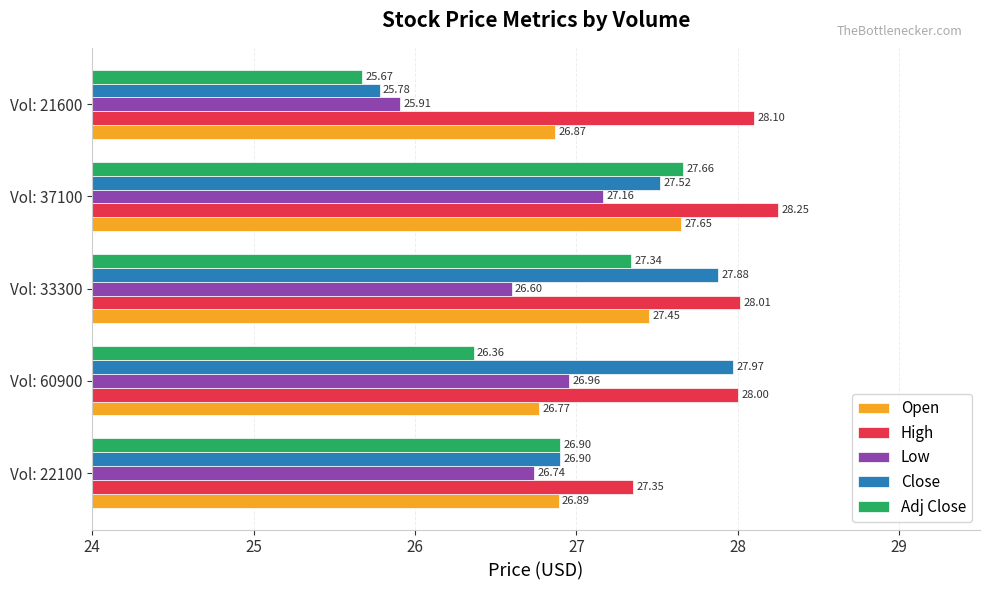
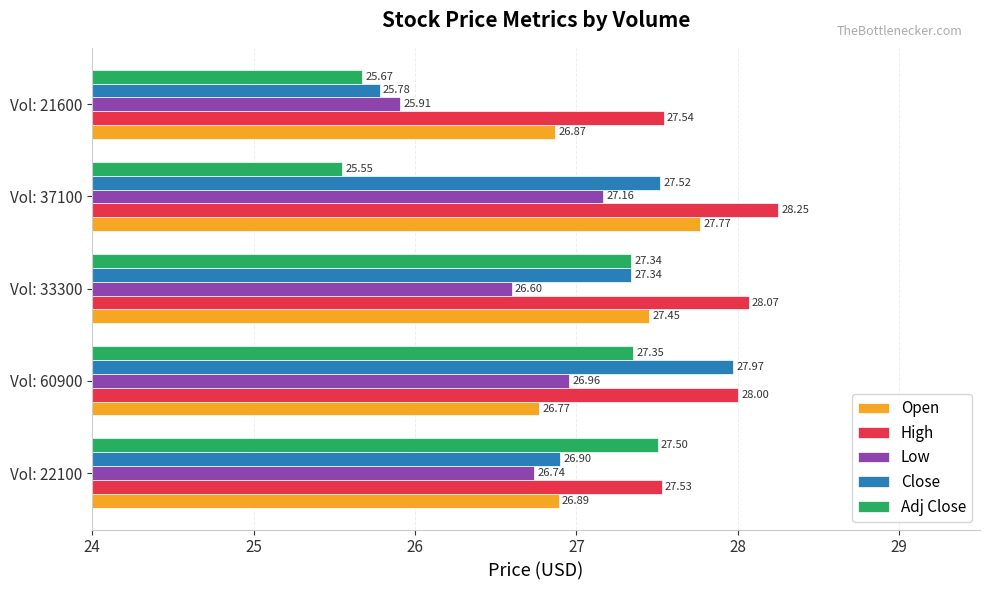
High, Vol: 21600: 28.10 -> 27.54
Adj Close, Vol: 37100: 27.66 -> 25.55
Open, Vol: 37100: 27.65 -> 27.77
Close, Vol: 33300: 27.88 -> 27.34
High, Vol: 33300: 28.01 -> 28.07
Adj Close, Vol: 60900: 26.36 -> 27.35
Adj Close, Vol: 22100: 26.90 -> 27.50
High, Vol: 22100: 27.35 -> 27.53
